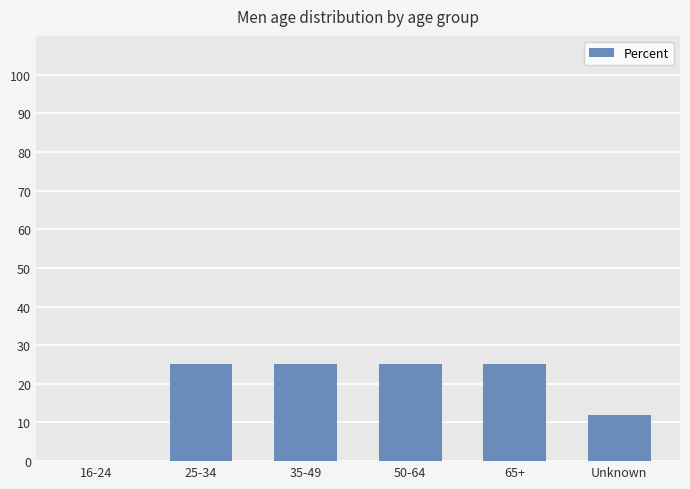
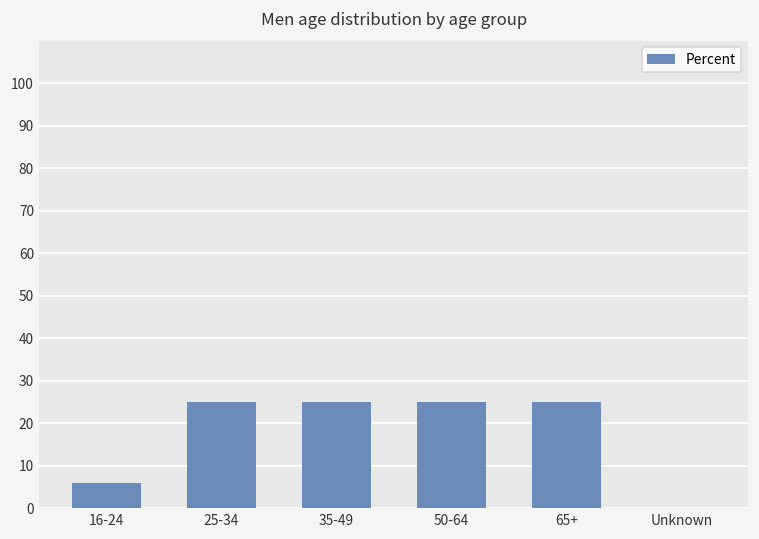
16-24: 0 -> 6
Unknown: 12 -> 0
